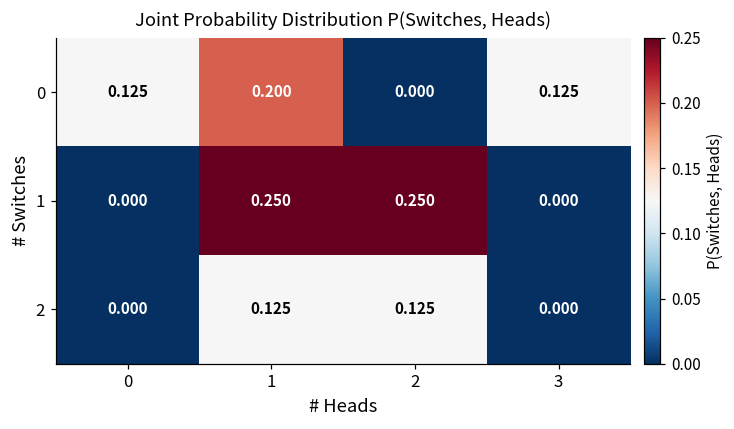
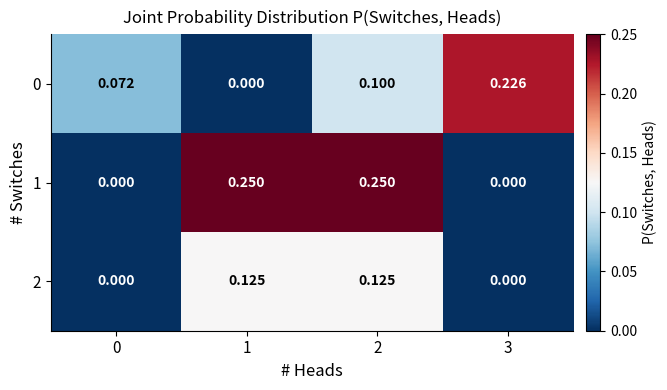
0, 0: 0.125 -> 0.072
0, 1: 0.200 -> 0.000
0, 2: 0.000 -> 0.100
0, 3: 0.125 -> 0.226
